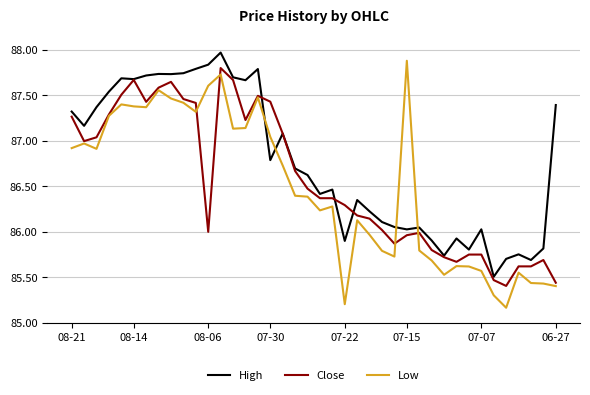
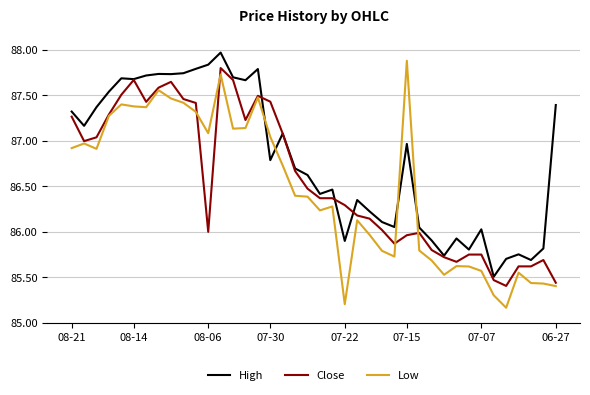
Low, 08-06: 87.6 -> 87.1
High, 07-15: 86.0 -> 87.0
